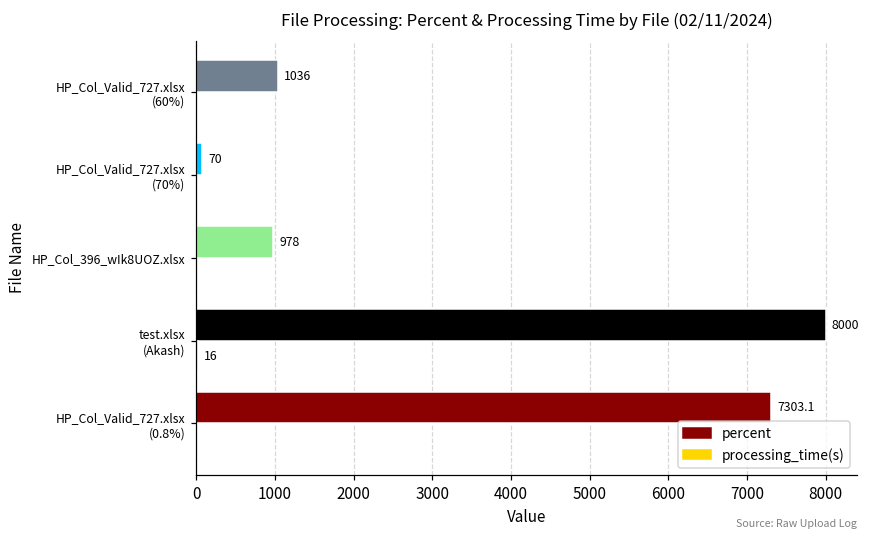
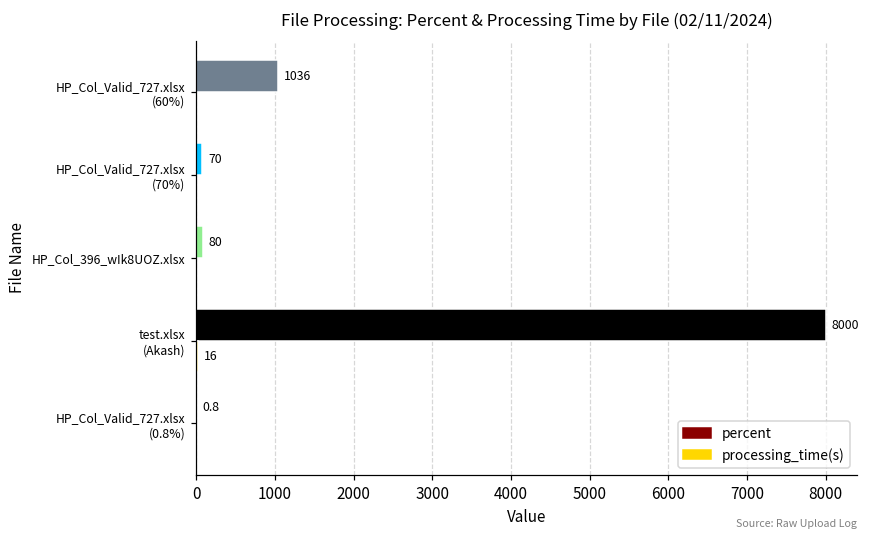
percent, HP_Col_396_wIk8UOZ.xlsx: 978 -> 80
percent, HP_Col_Valid_727.xlsx (0.8%): 7303.1 -> 0.8
